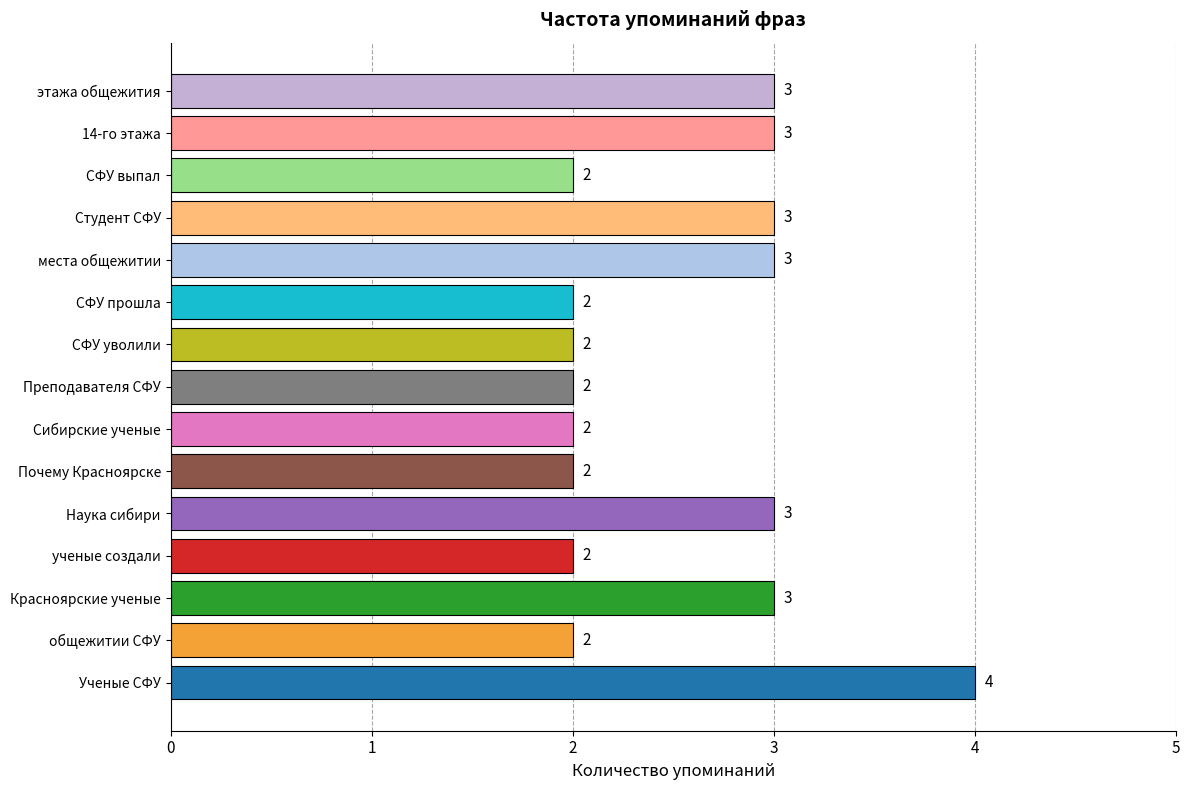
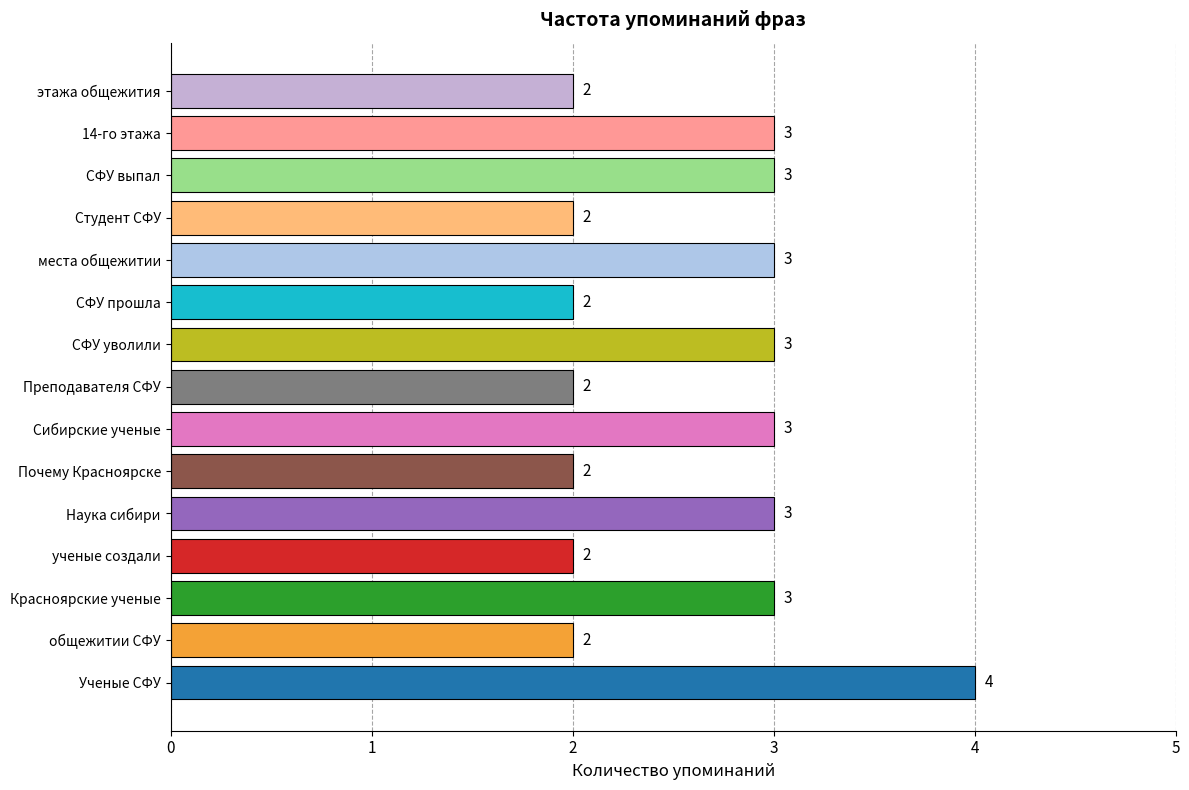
этажа общежития: 3 -> 2
СФУ выпал: 2 -> 3
Студент СФУ: 3 -> 2
СФУ уволили: 2 -> 3
Сибирские ученые: 2 -> 3
